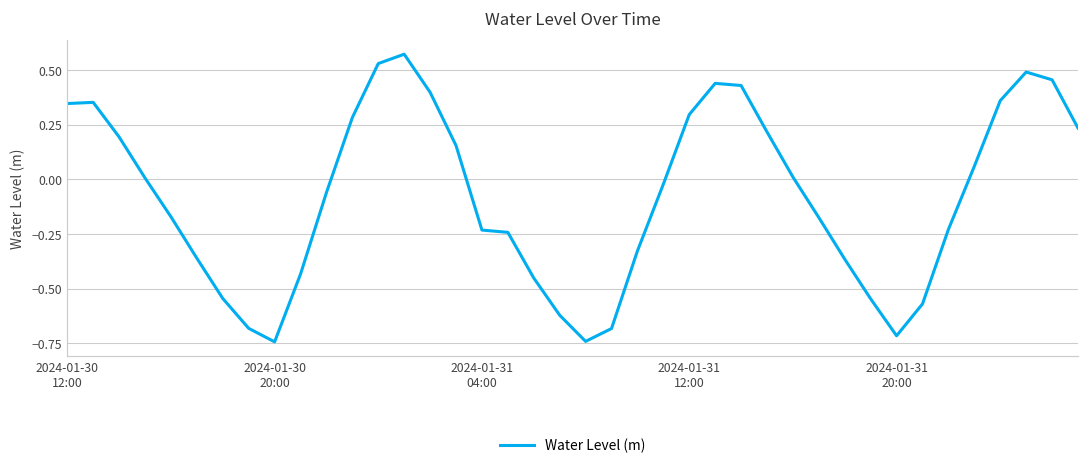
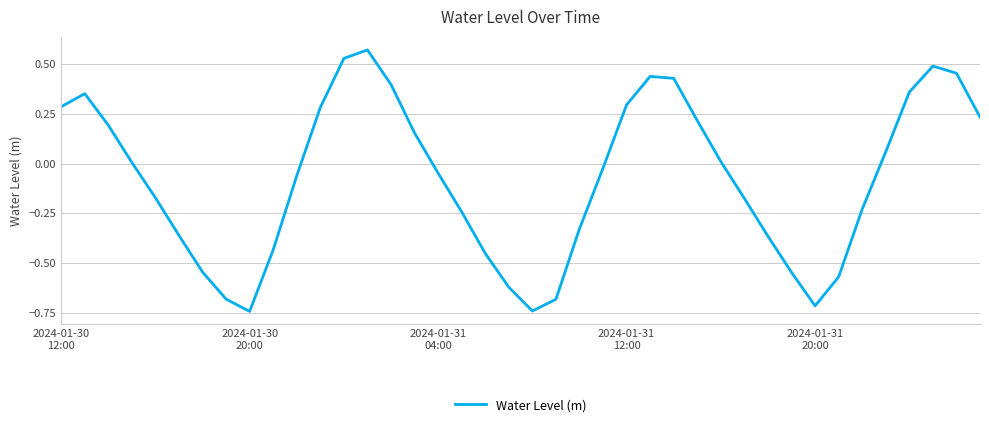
2024-01-30 12:00: 0.35 -> 0.29
2024-01-31 04:00: -0.23 -> -0.05
